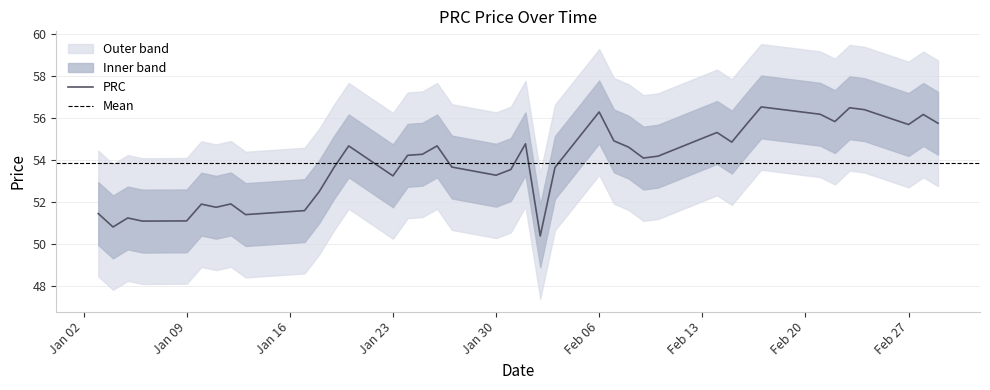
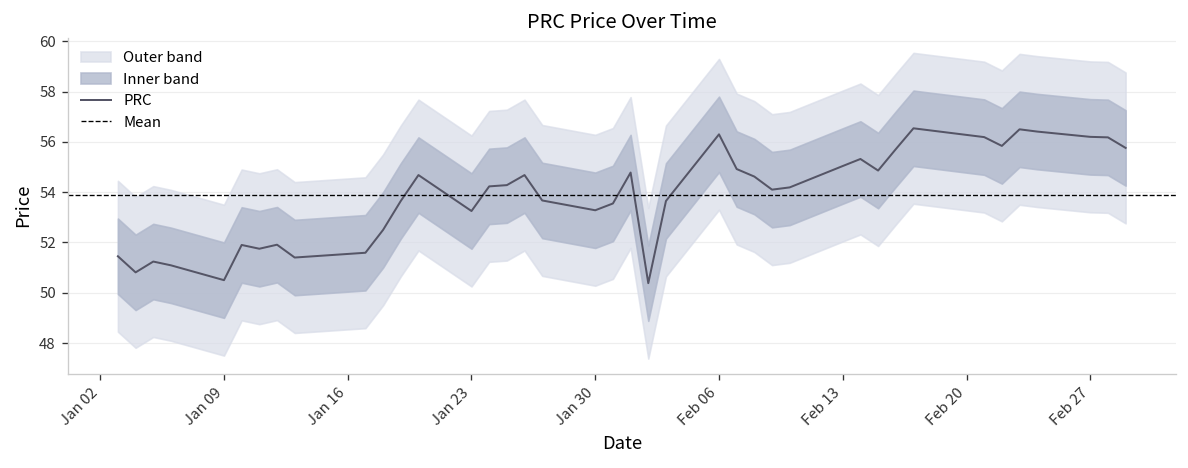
PRC, Jan 09: 51.1 -> 50.5
PRC, Feb 27: 55.7 -> 56.2
